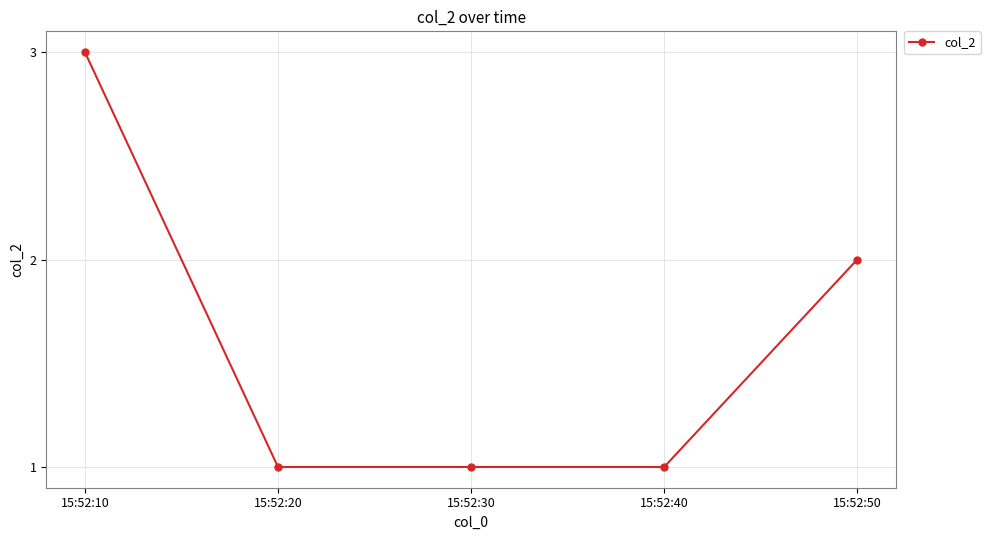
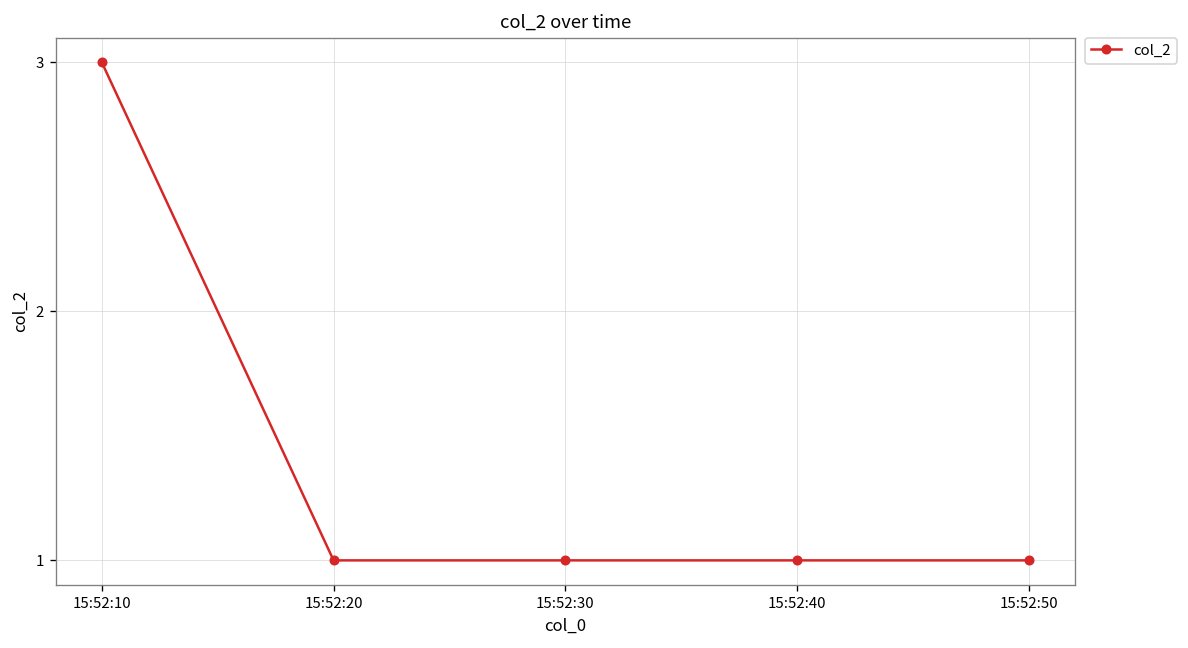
15:52:50: 2 -> 1
